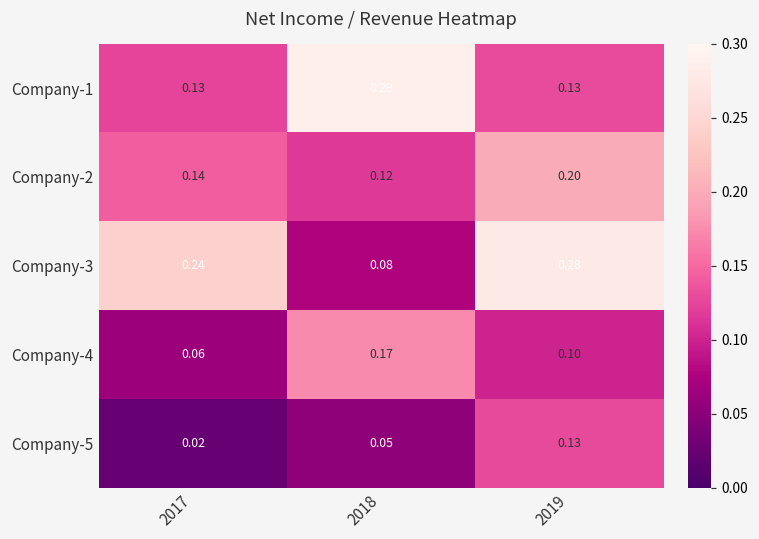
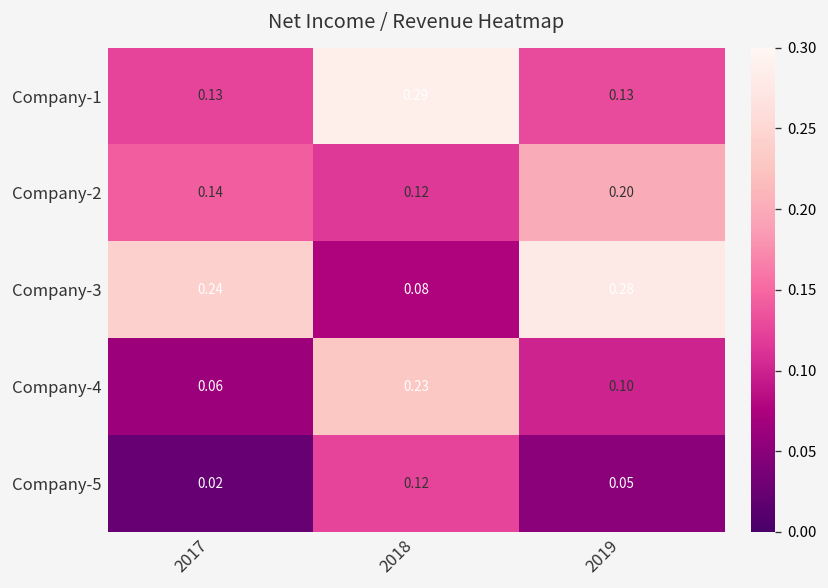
Company-4, 2018: 0.17 -> 0.23
Company-5, 2018: 0.05 -> 0.12
Company-5, 2019: 0.13 -> 0.05
